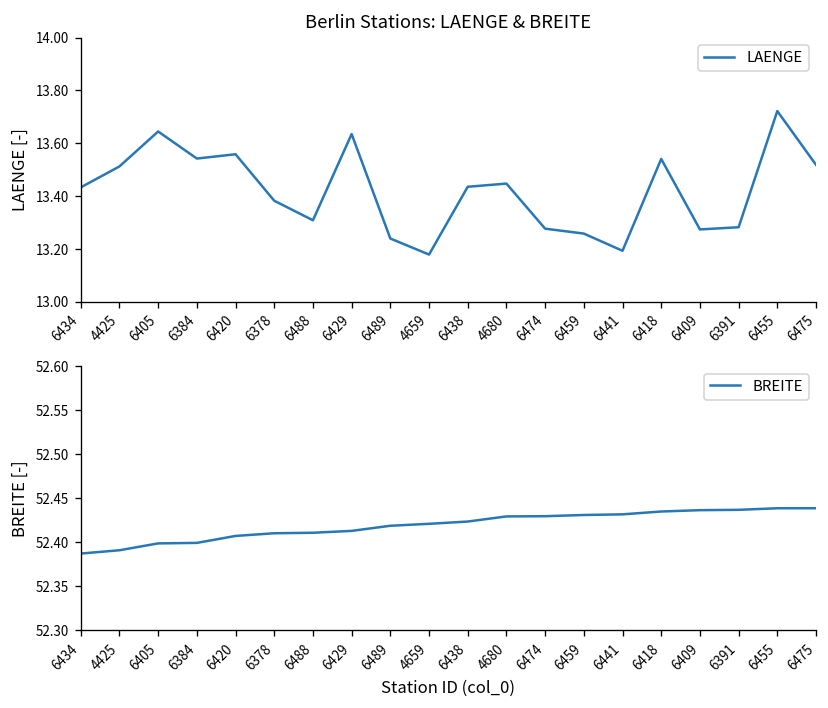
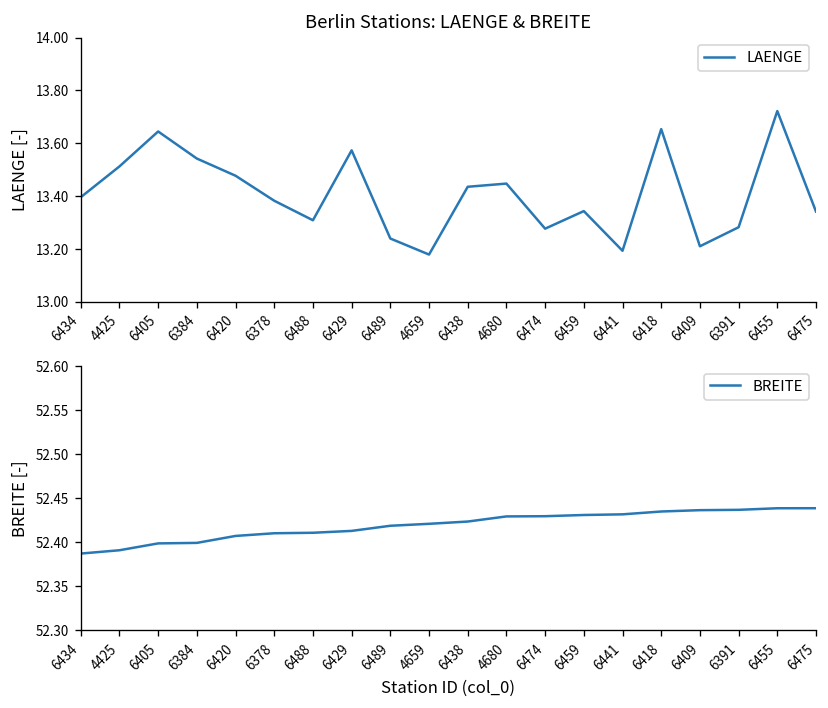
Berlin Stations: LAENGE & BREITE, 6434: 13.43 -> 13.40
Berlin Stations: LAENGE & BREITE, 6420: 13.56 -> 13.48
Berlin Stations: LAENGE & BREITE, 6429: 13.64 -> 13.57
Berlin Stations: LAENGE & BREITE, 6459: 13.26 -> 13.34
Berlin Stations: LAENGE & BREITE, 6418: 13.54 -> 13.65
Berlin Stations: LAENGE & BREITE, 6409: 13.27 -> 13.21
Berlin Stations: LAENGE & BREITE, 6475: 13.52 -> 13.34
